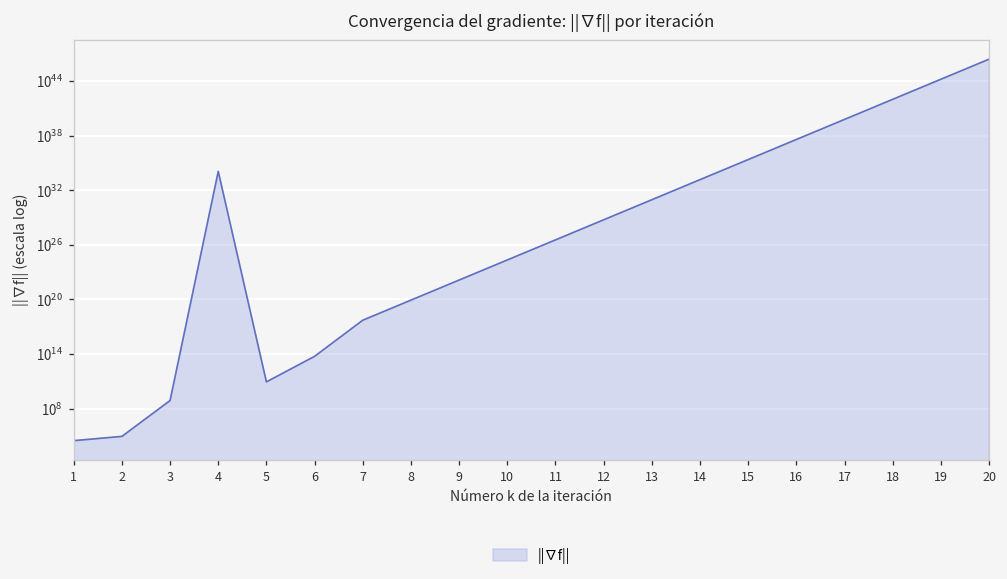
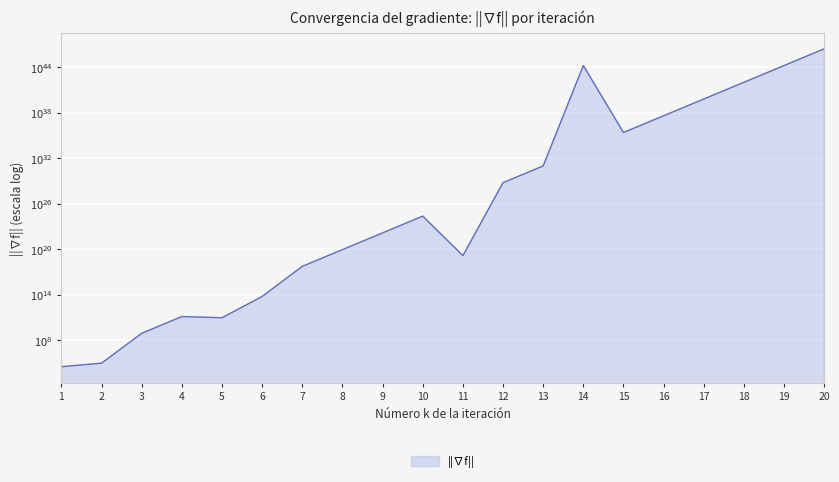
4: 10000000000000000000000000000000000 -> 100000000000
11: 0 -> 10000000000000000000
14: 1000000000000000000000000000000000 -> 200000000000000000000000000000000000000000000
